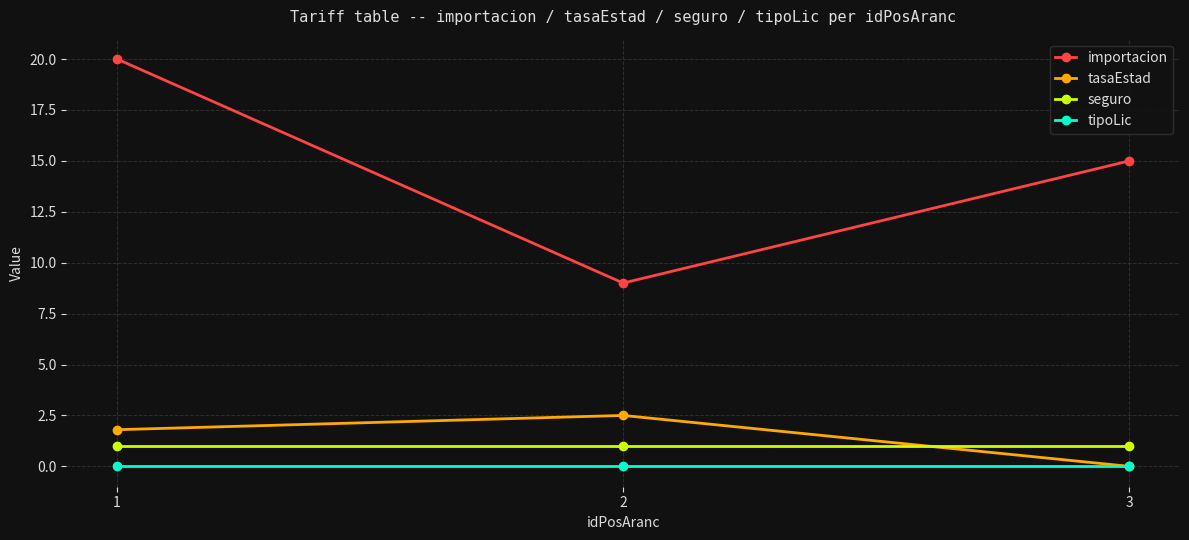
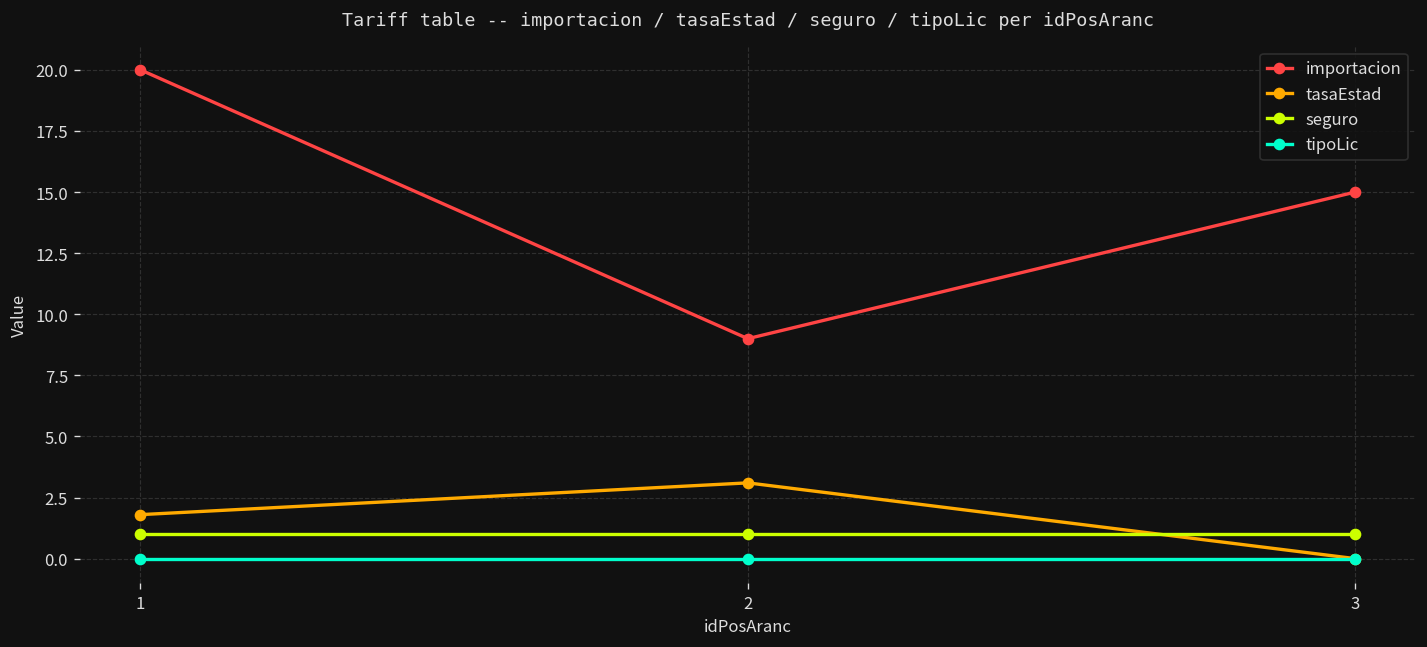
tasaEstad, 2: 2.5 -> 3.1
